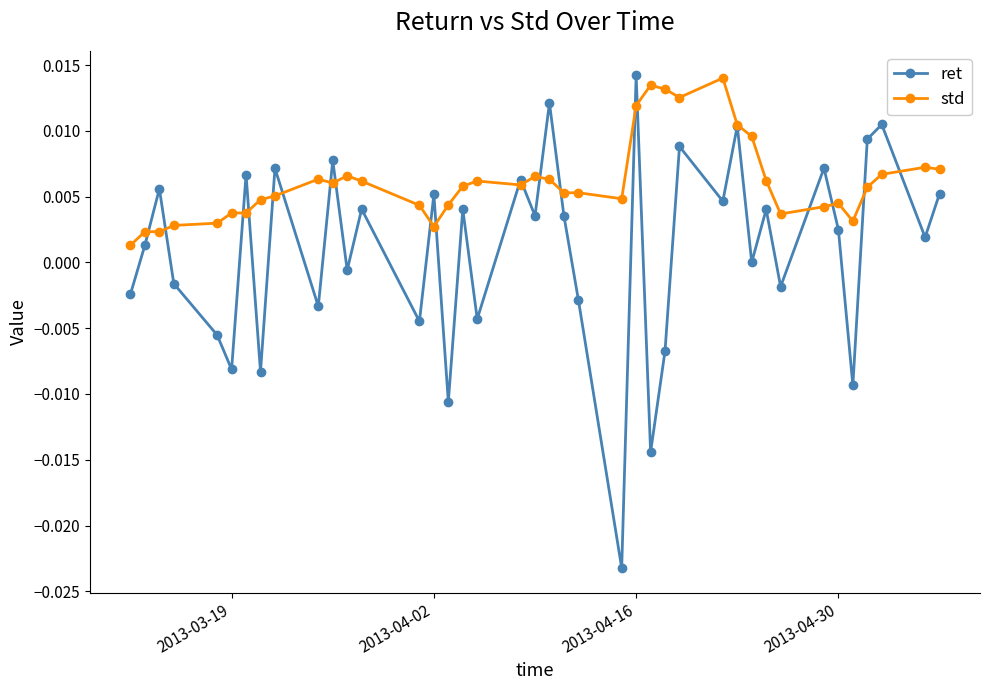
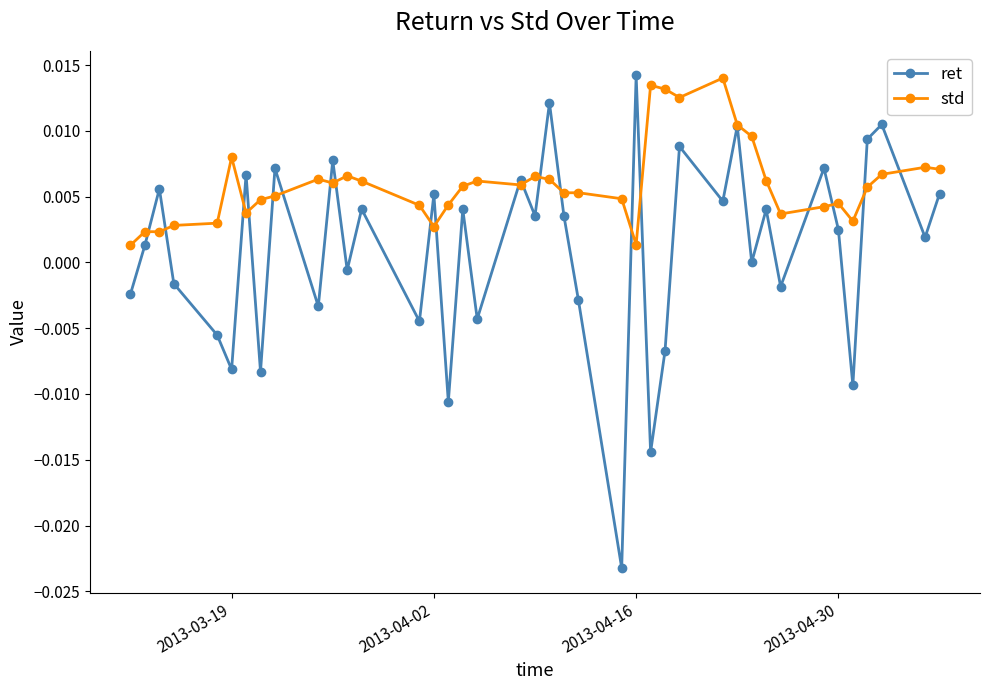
std, 2013-03-19: 0.0038 -> 0.0080
std, 2013-04-16: 0.0119 -> 0.0013
